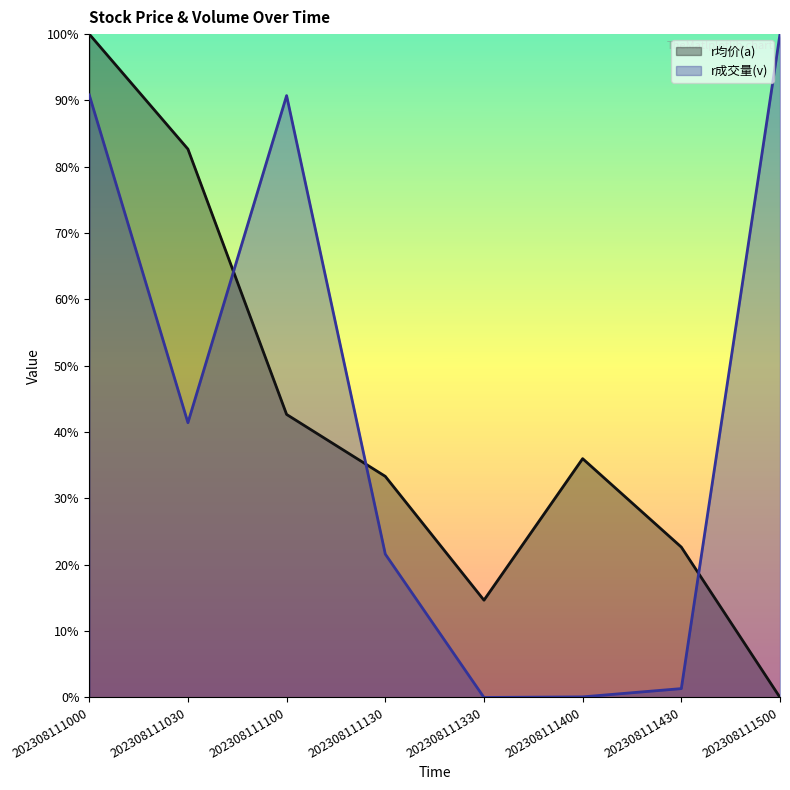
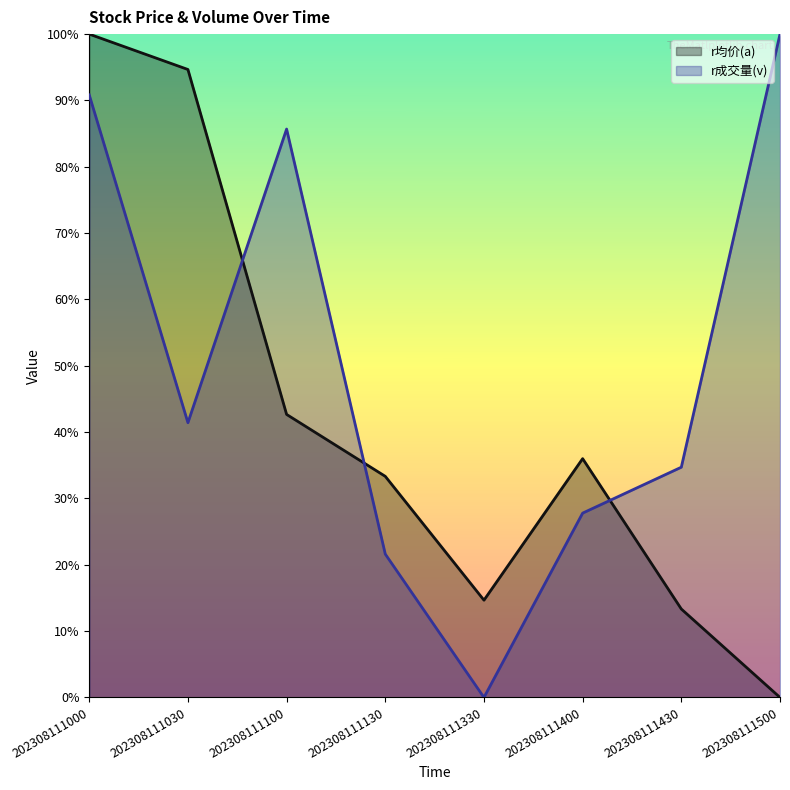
r均价(a), 202308111030: 83% -> 95%
r成交量(v), 202308111100: 91% -> 86%
r成交量(v), 202308111400: 0% -> 28%
r均价(a), 202308111430: 23% -> 13%
r成交量(v), 202308111430: 1% -> 35%
